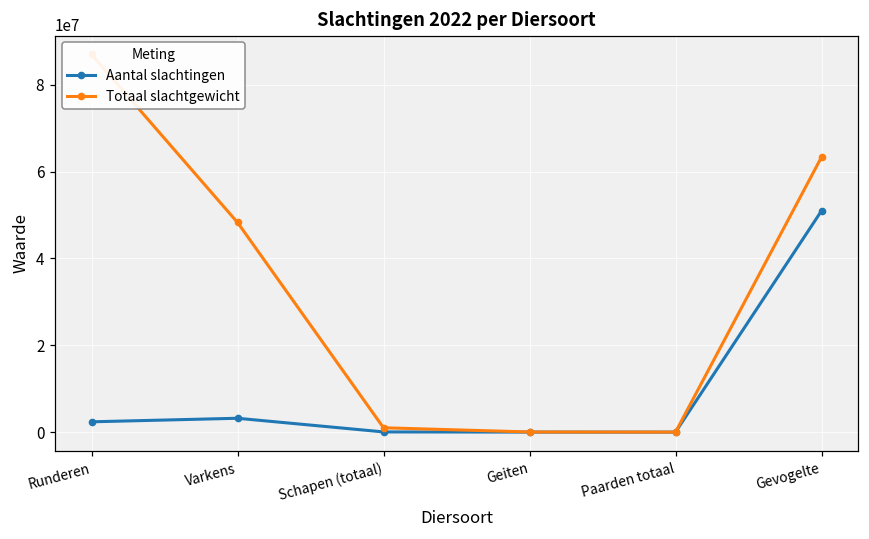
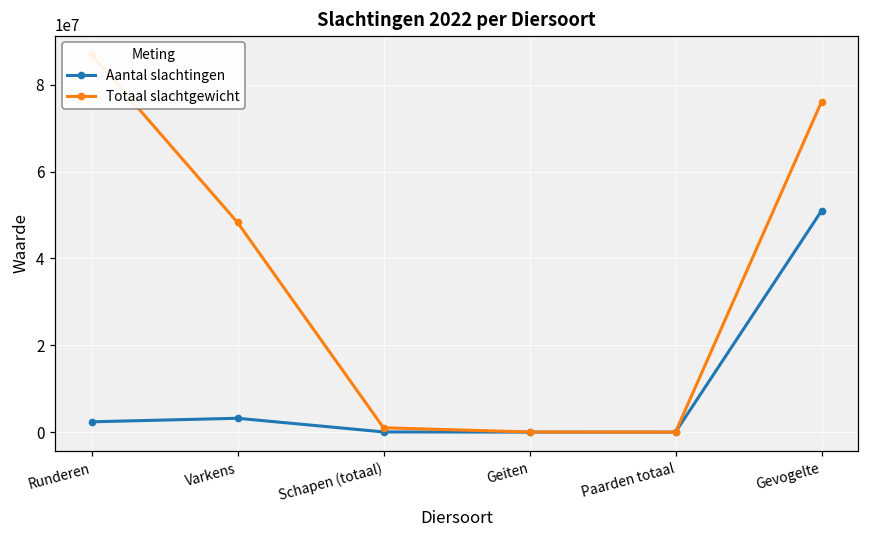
Totaal slachtgewicht, Gevogelte: 63000000 -> 76000000
